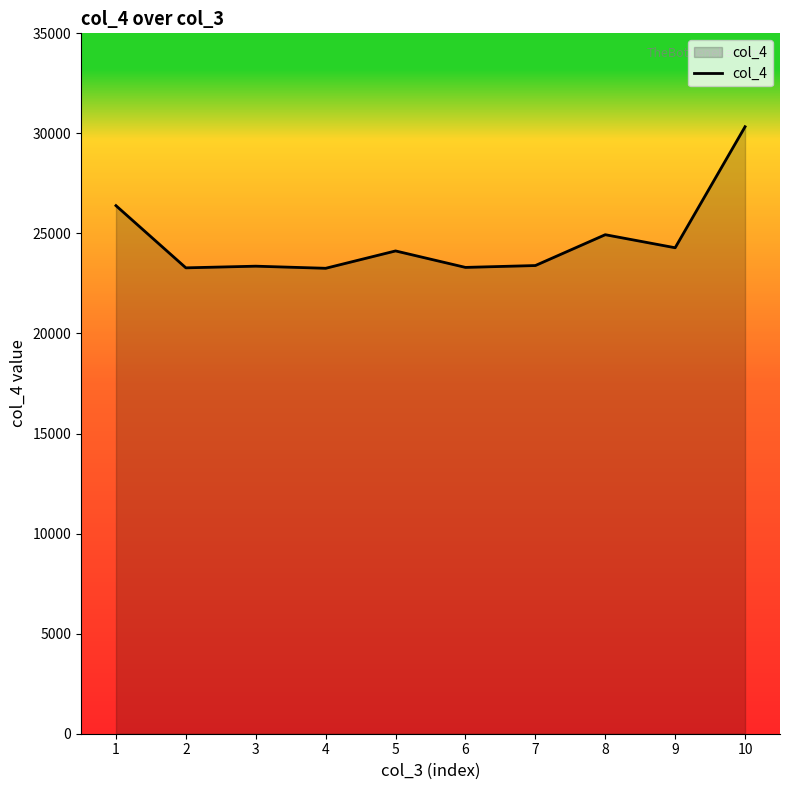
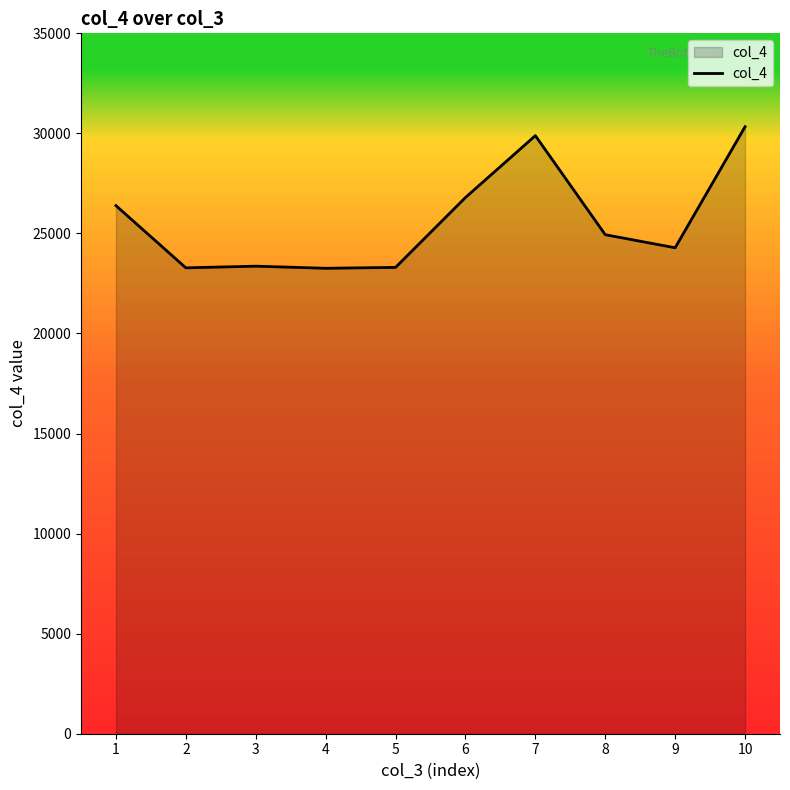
5: 24100 -> 23300
6: 23300 -> 26800
7: 23400 -> 29900
